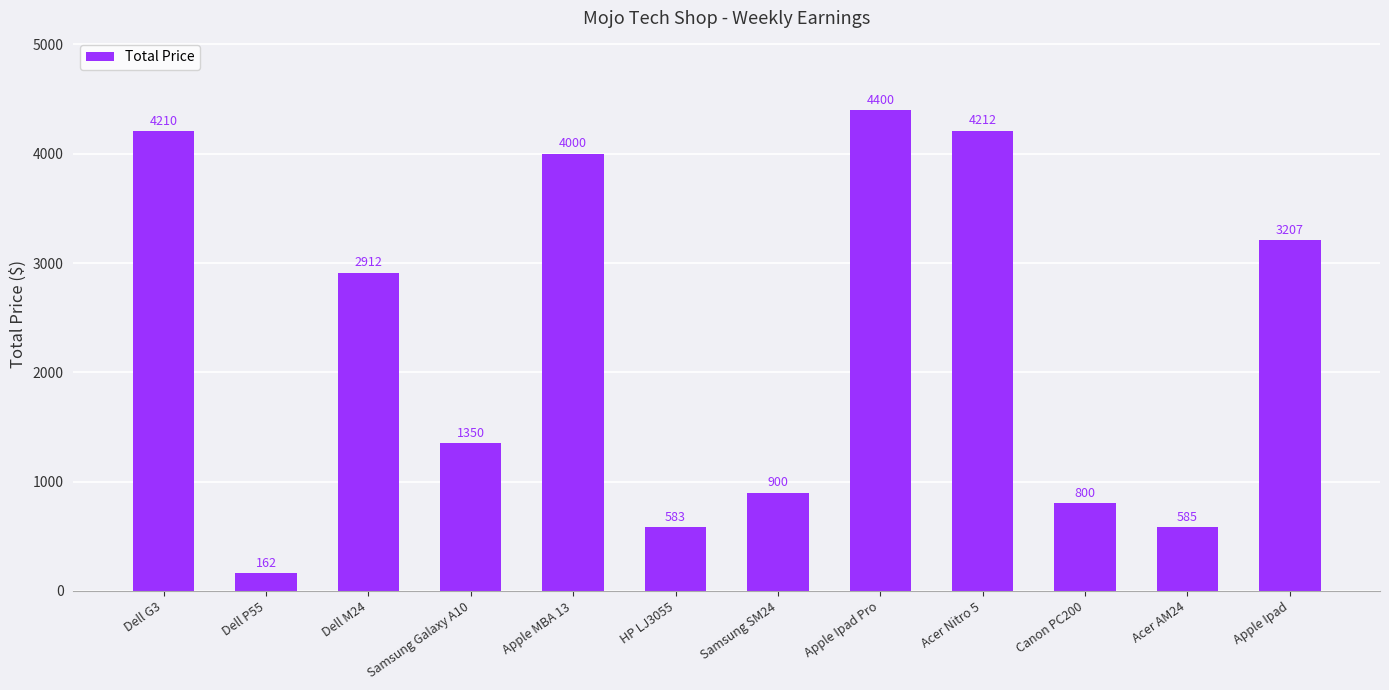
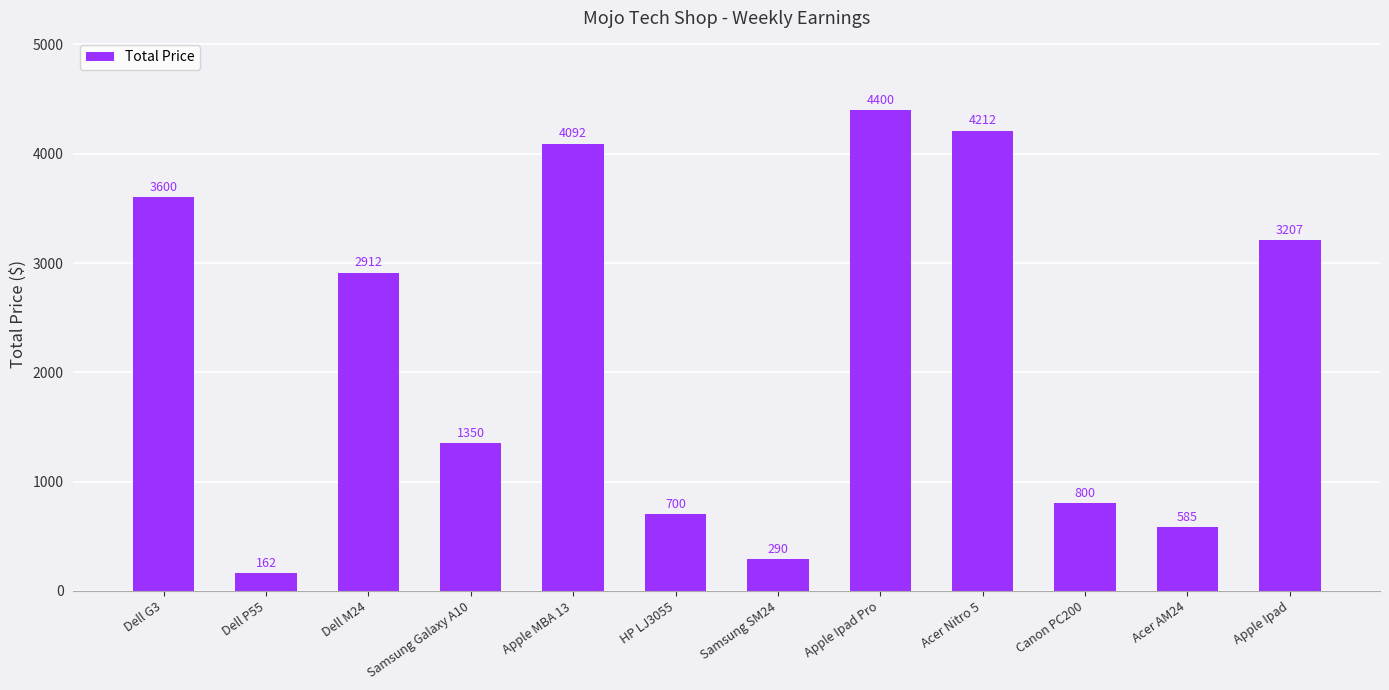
Dell G3: 4210 -> 3600
Apple MBA 13: 4000 -> 4092
HP LJ3055: 583 -> 700
Samsung SM24: 900 -> 290
